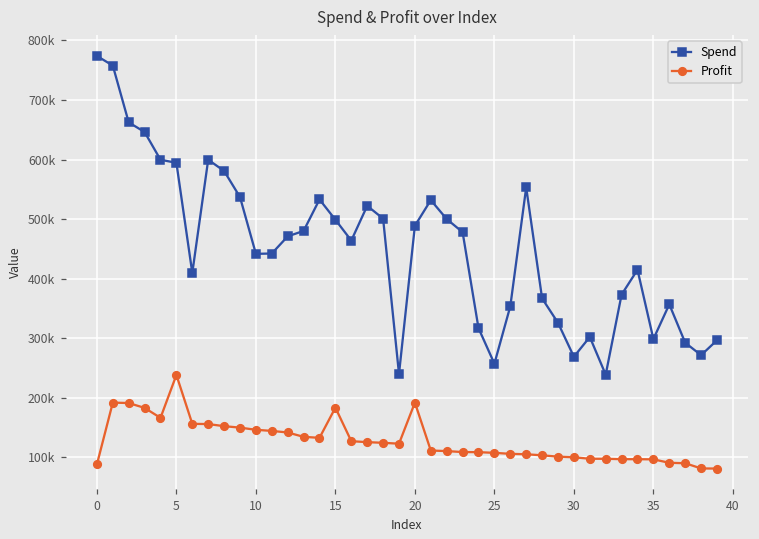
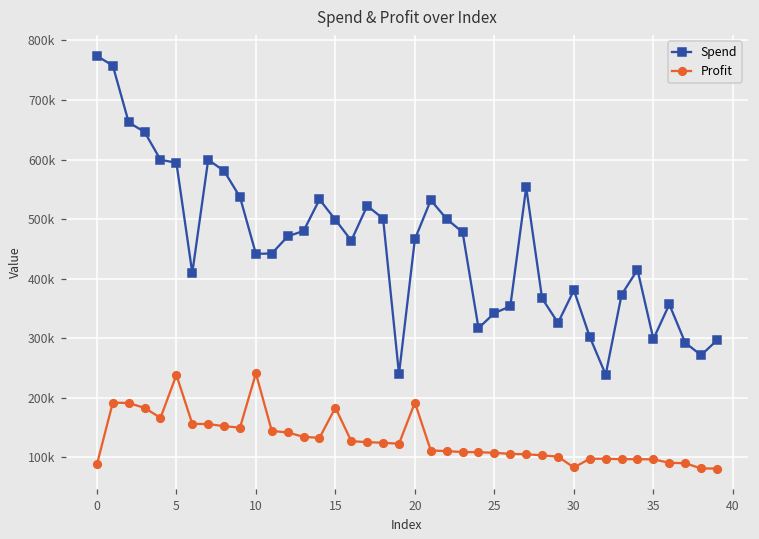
Profit, 10: 150000 -> 240000
Spend, 20: 490000 -> 470000
Spend, 25: 260000 -> 340000
Spend, 30: 270000 -> 380000
Profit, 30: 100000 -> 80000
